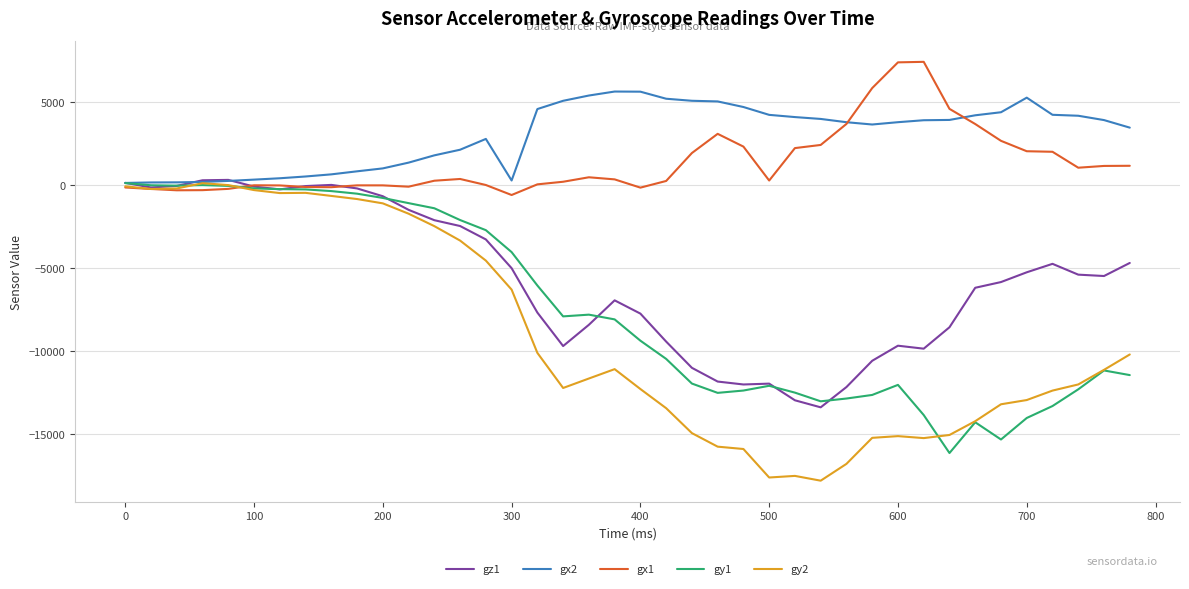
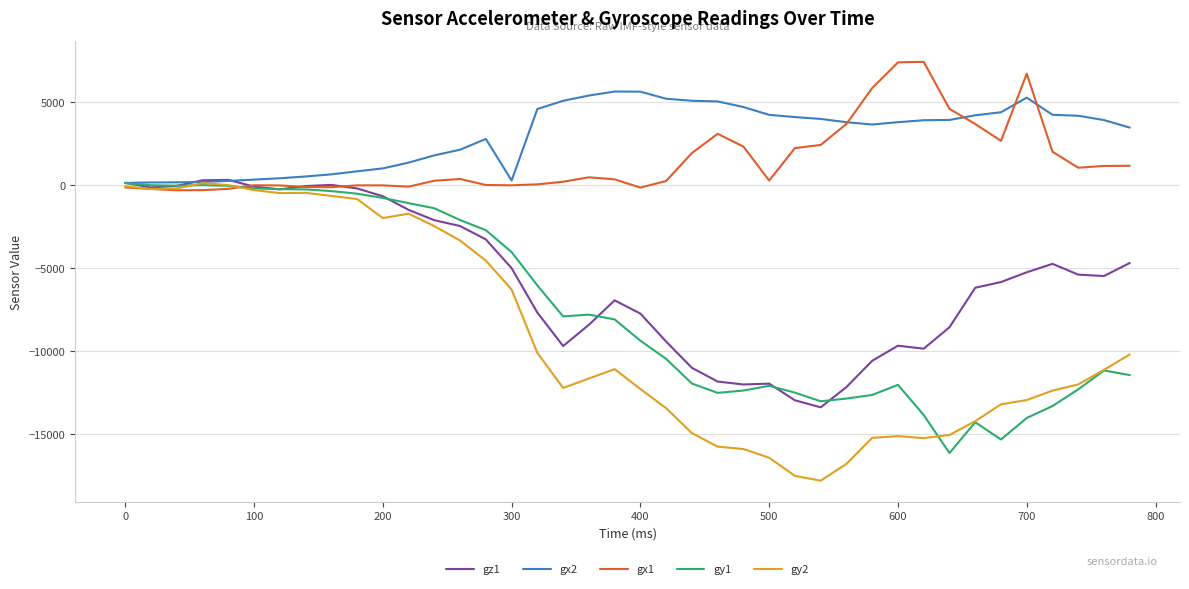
gy2, 200: -1100 -> -2000
gx1, 300: -600 -> 0
gy2, 500: -17600 -> -16400
gx1, 700: 2000 -> 6700
